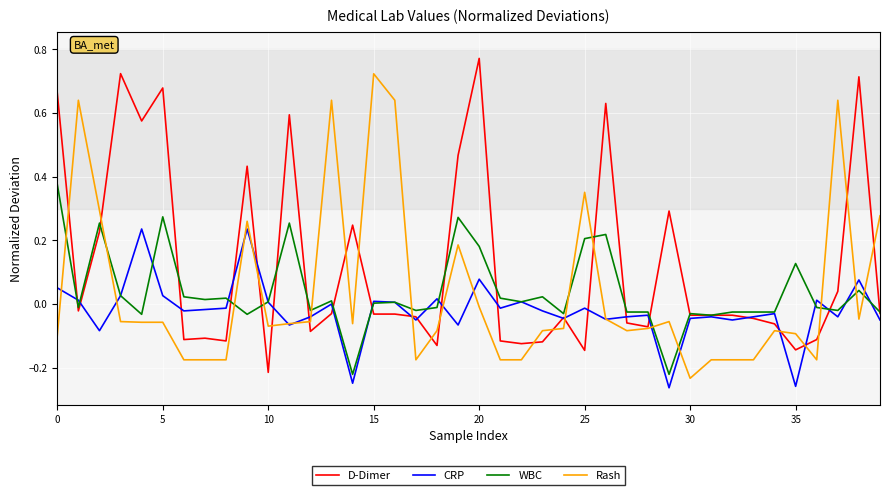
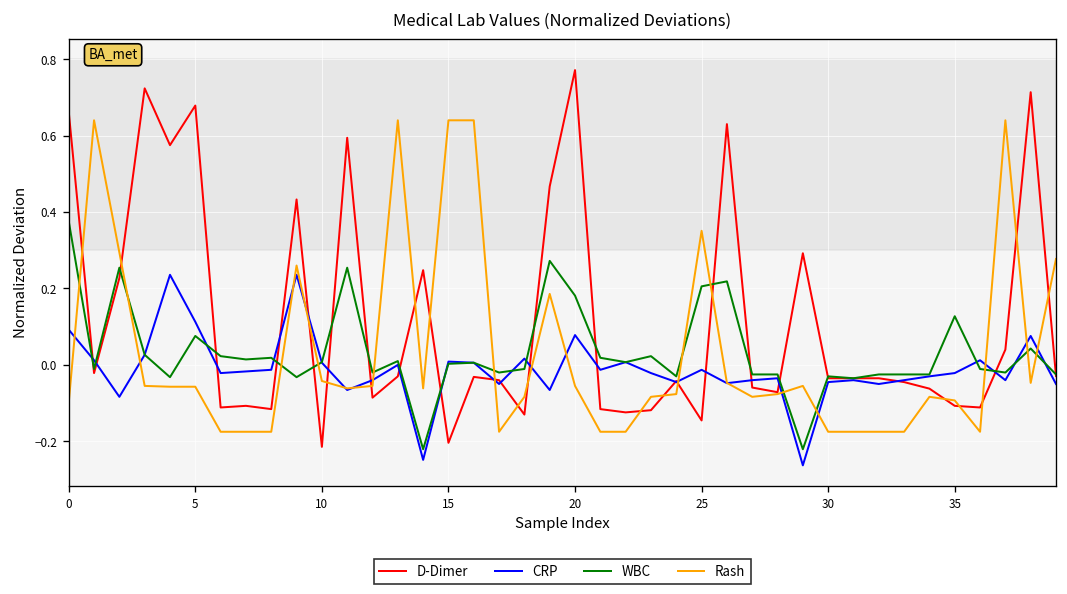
CRP, 0: 0.05 -> 0.09
CRP, 5: 0.03 -> 0.11
WBC, 5: 0.27 -> 0.08
Rash, 10: -0.07 -> -0.04
D-Dimer, 15: -0.03 -> -0.20
Rash, 15: 0.72 -> 0.64
Rash, 20: -0.01 -> -0.06
Rash, 30: -0.23 -> -0.18
D-Dimer, 35: -0.14 -> -0.11
CRP, 35: -0.26 -> -0.02
